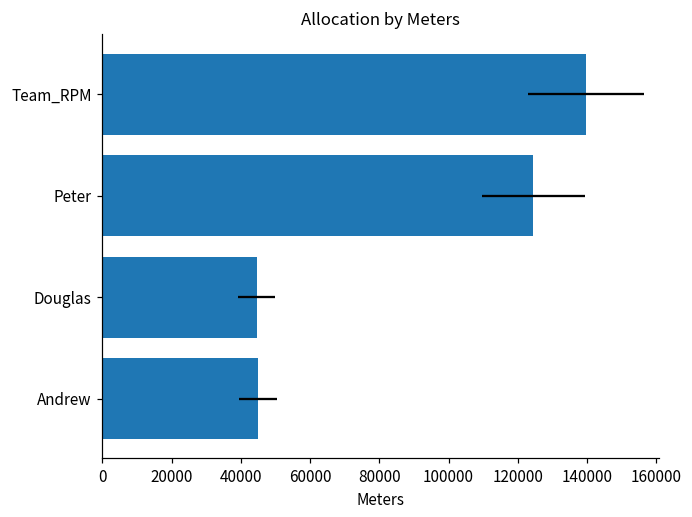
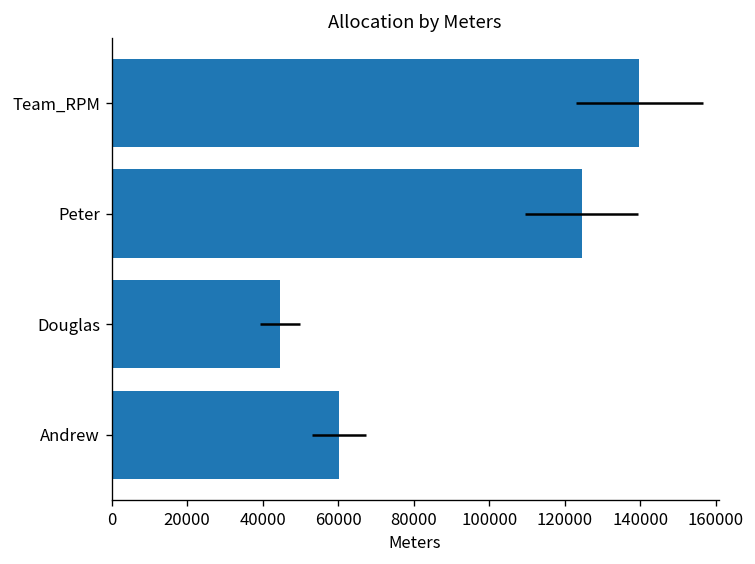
Andrew: 45000 -> 60000
